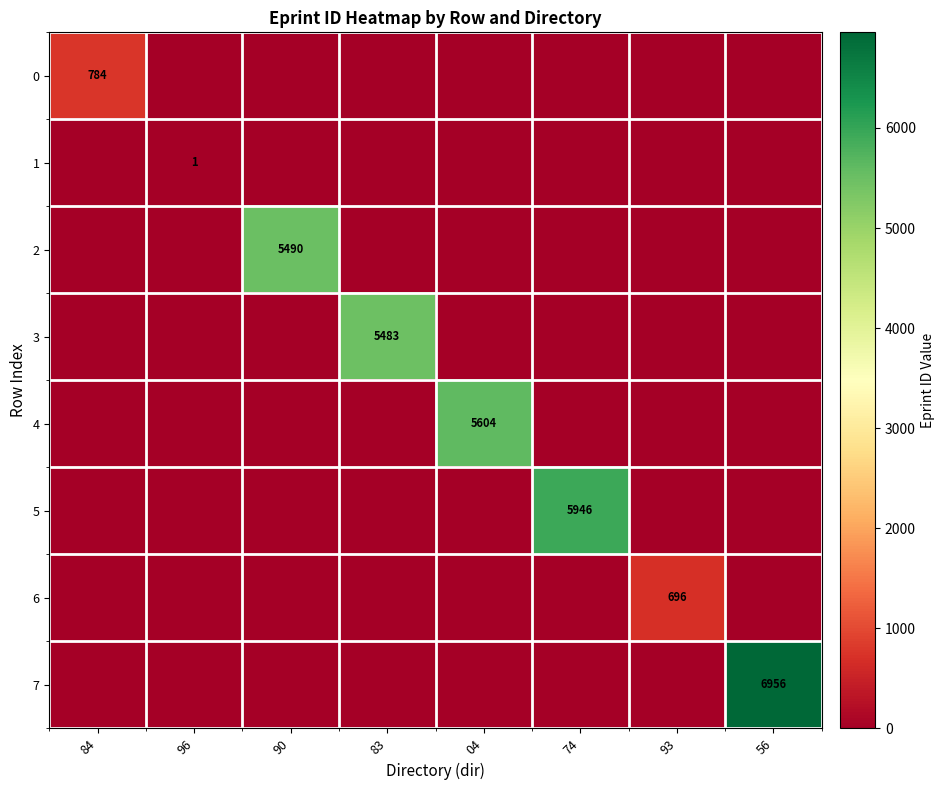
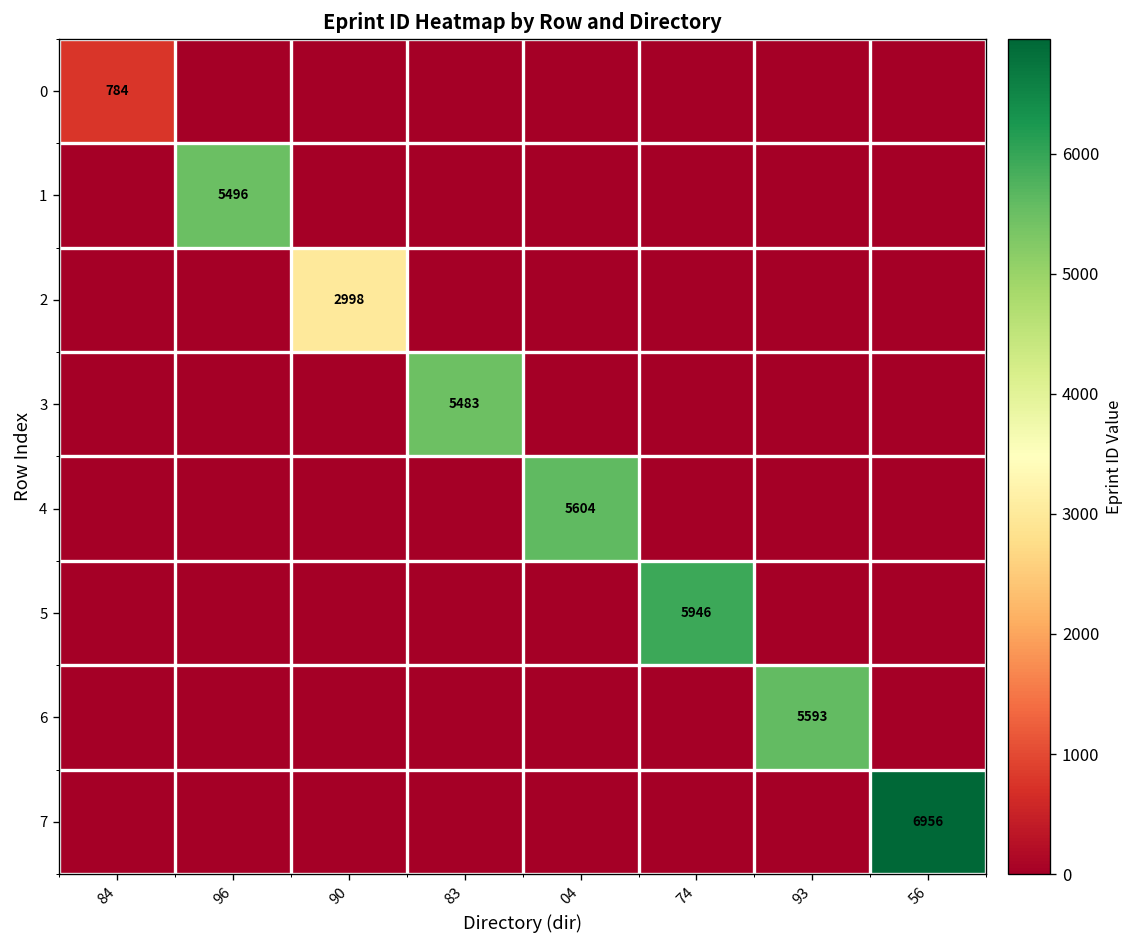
1, 96: 1 -> 5496
2, 90: 5490 -> 2998
6, 93: 696 -> 5593
